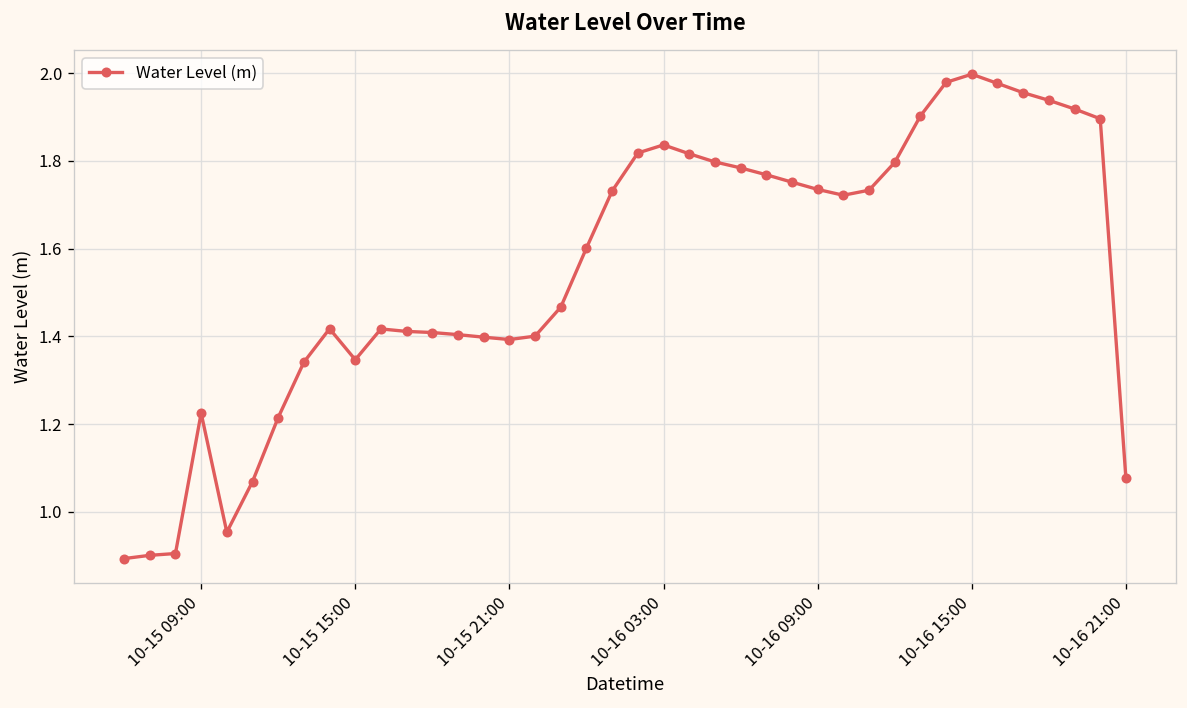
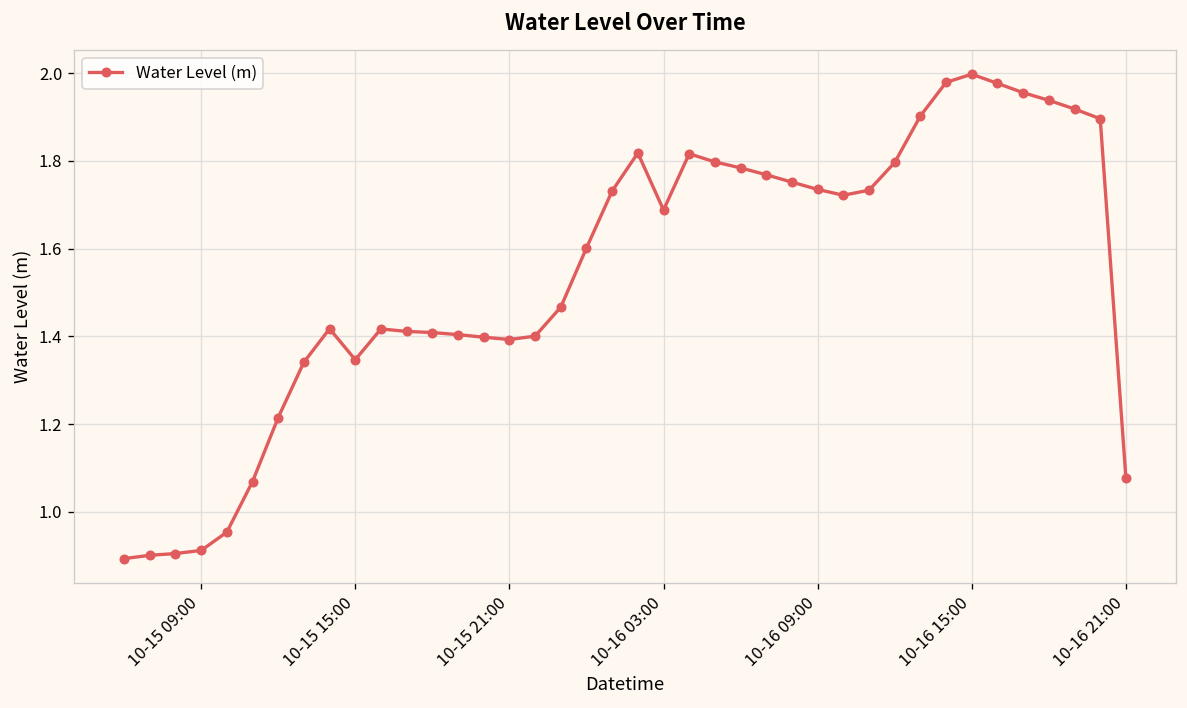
10-15 09:00: 1.23 -> 0.91
10-16 03:00: 1.84 -> 1.69
